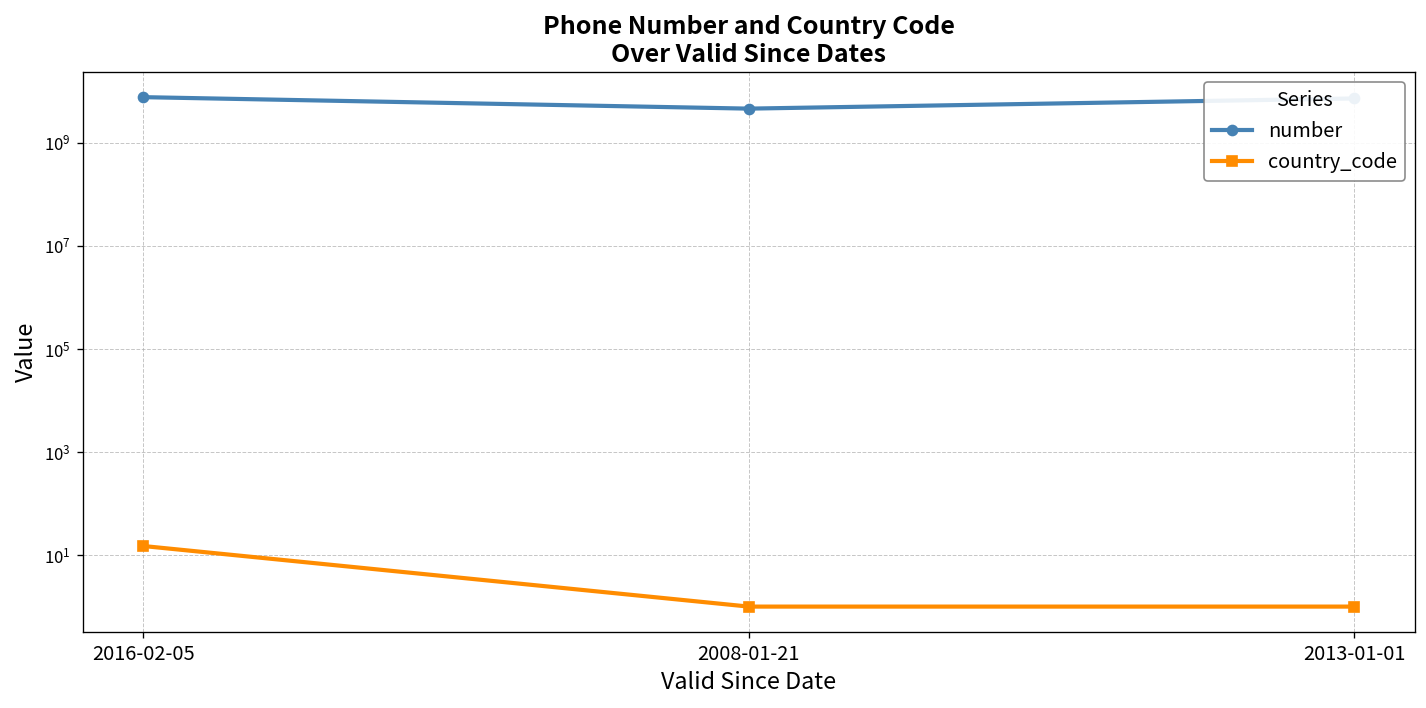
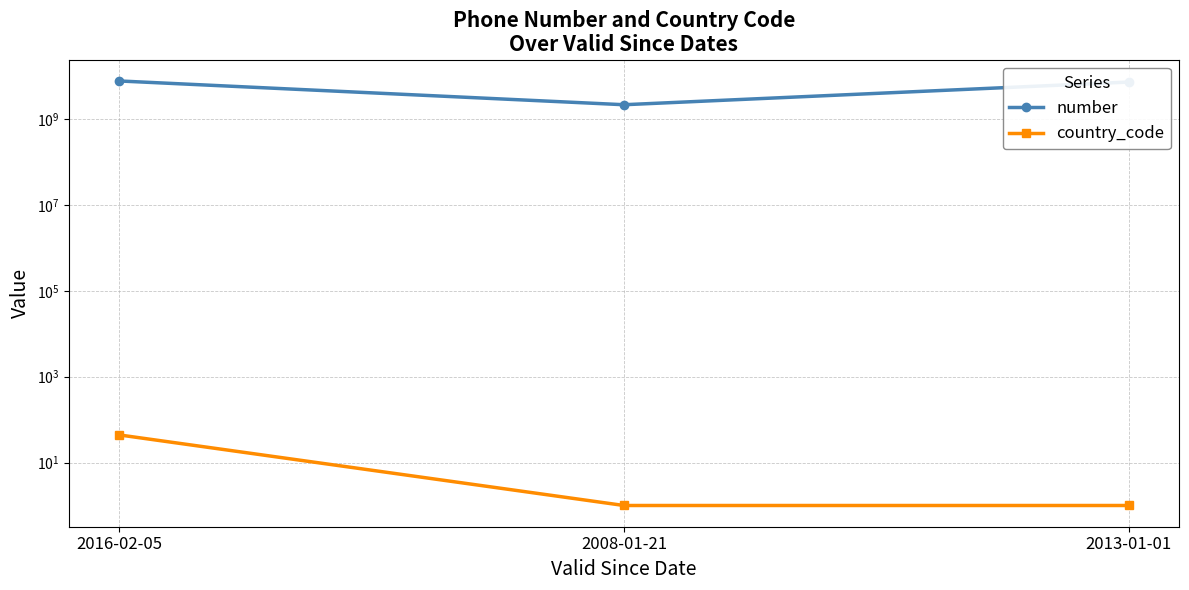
country_code, 2016-02-05: 15 -> 40
number, 2008-01-21: 5000000000 -> 2000000000
